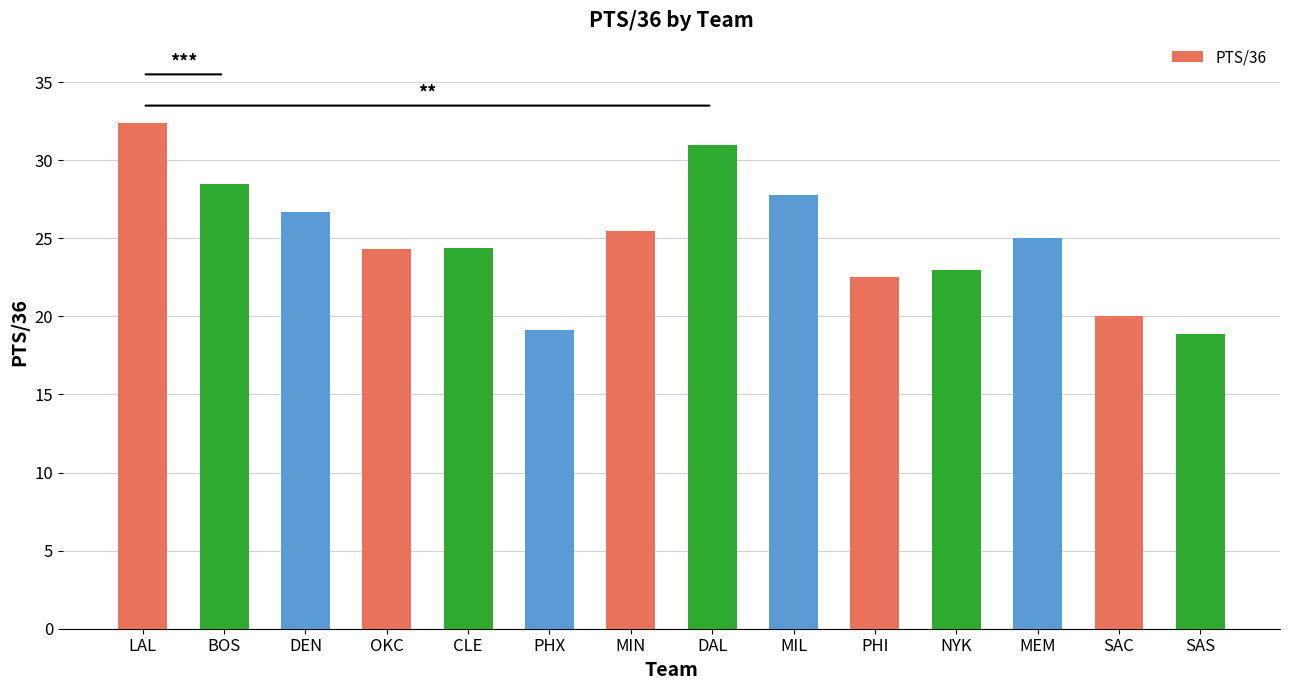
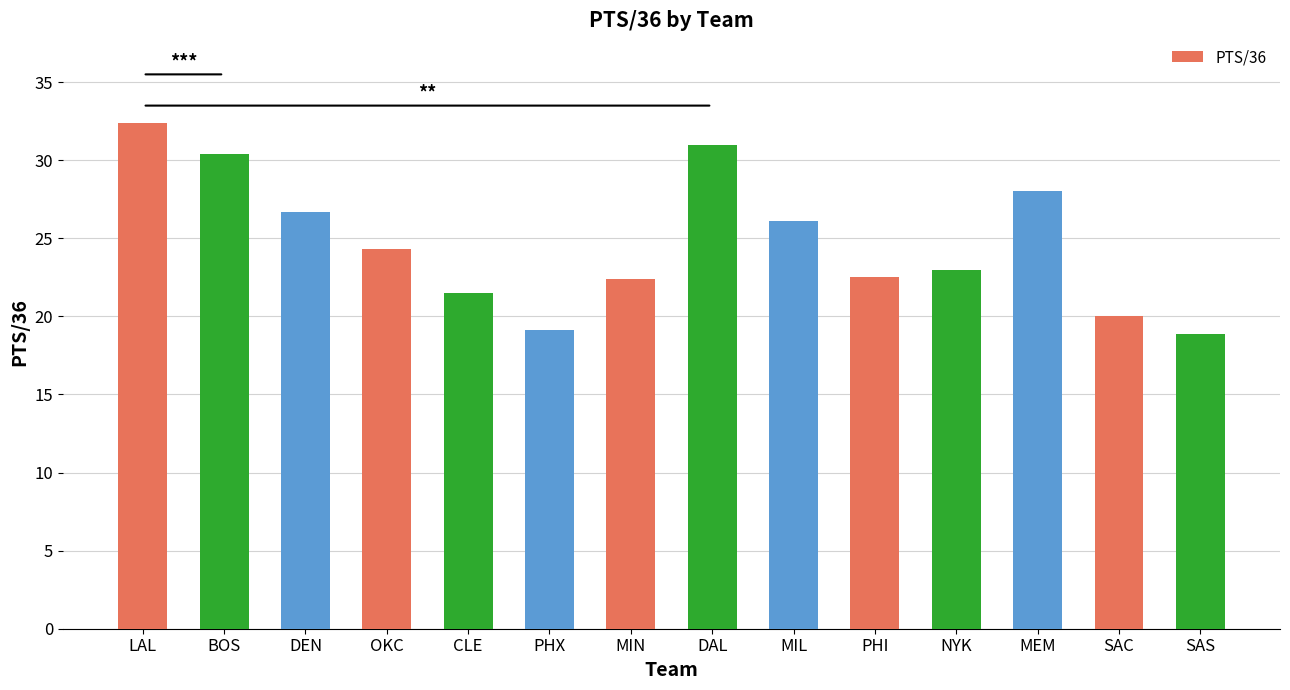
BOS: 28.5 -> 30.4
CLE: 24.4 -> 21.5
MIN: 25.5 -> 22.4
MIL: 27.8 -> 26.1
MEM: 25 -> 28
